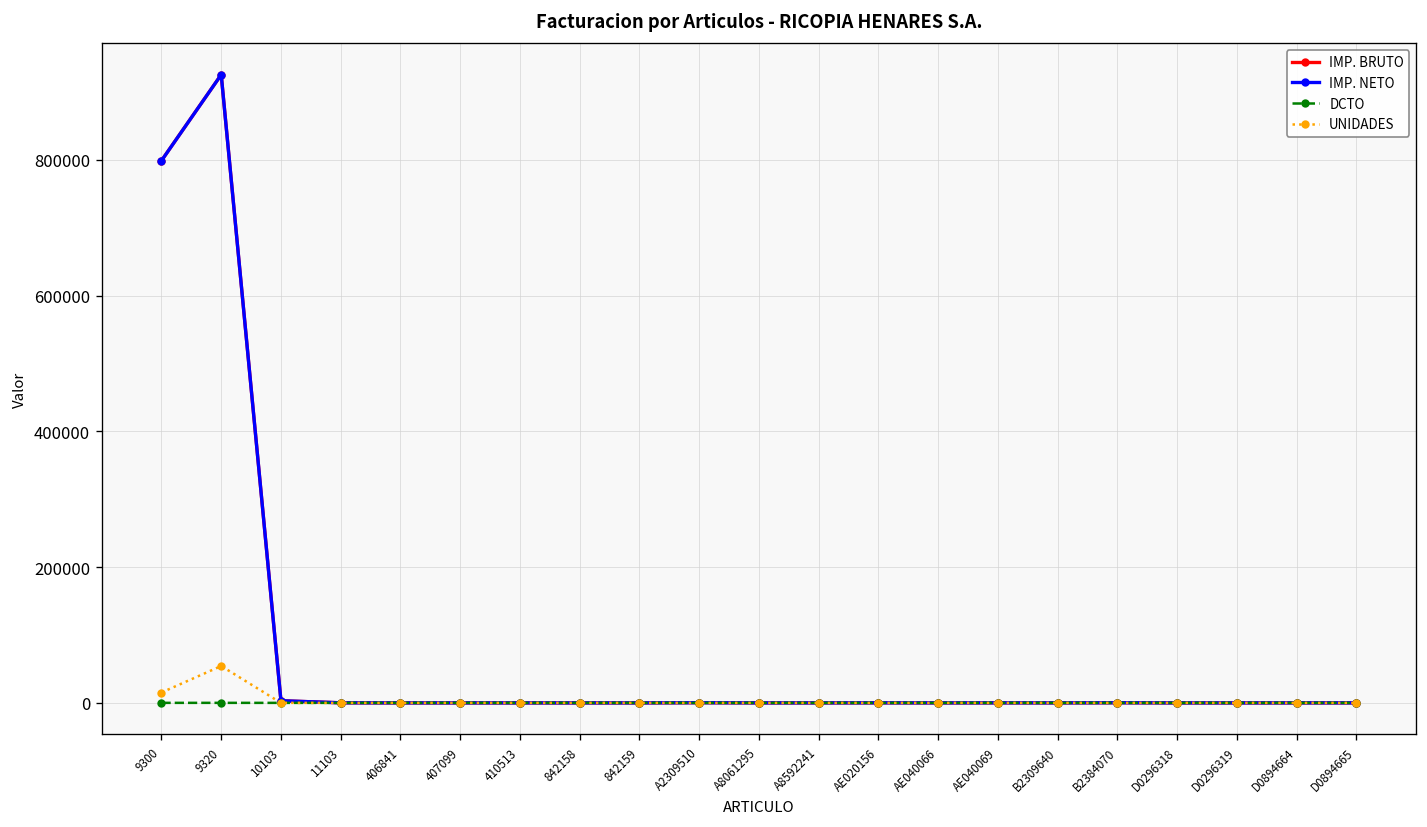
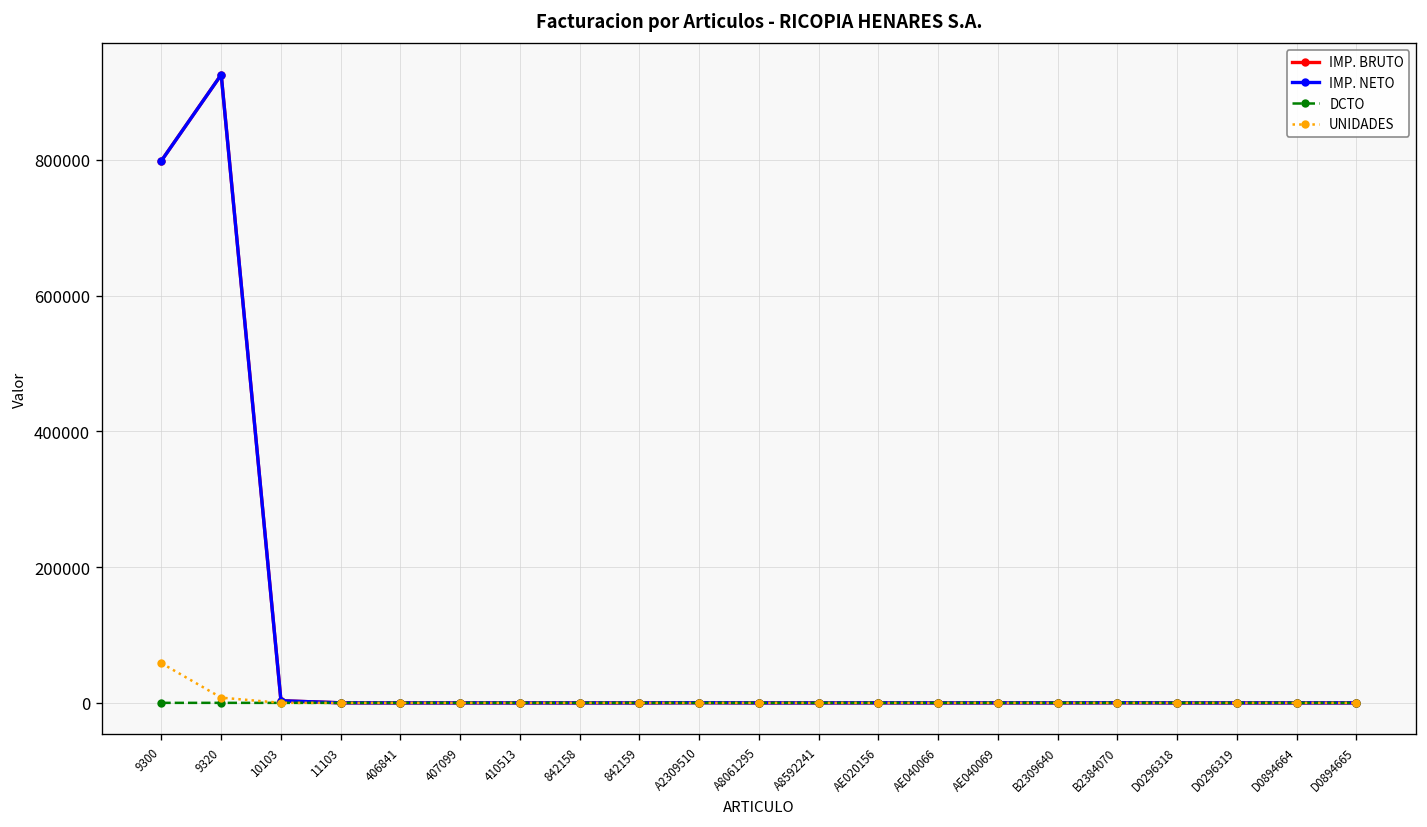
UNIDADES, 9300: 20000 -> 60000
UNIDADES, 9320: 50000 -> 10000
